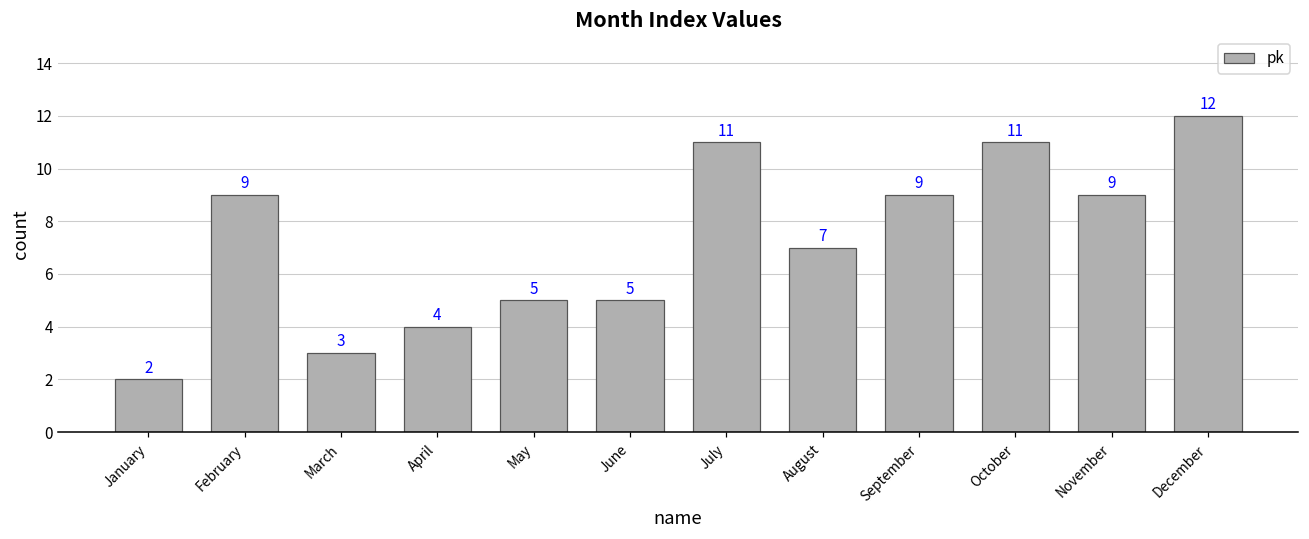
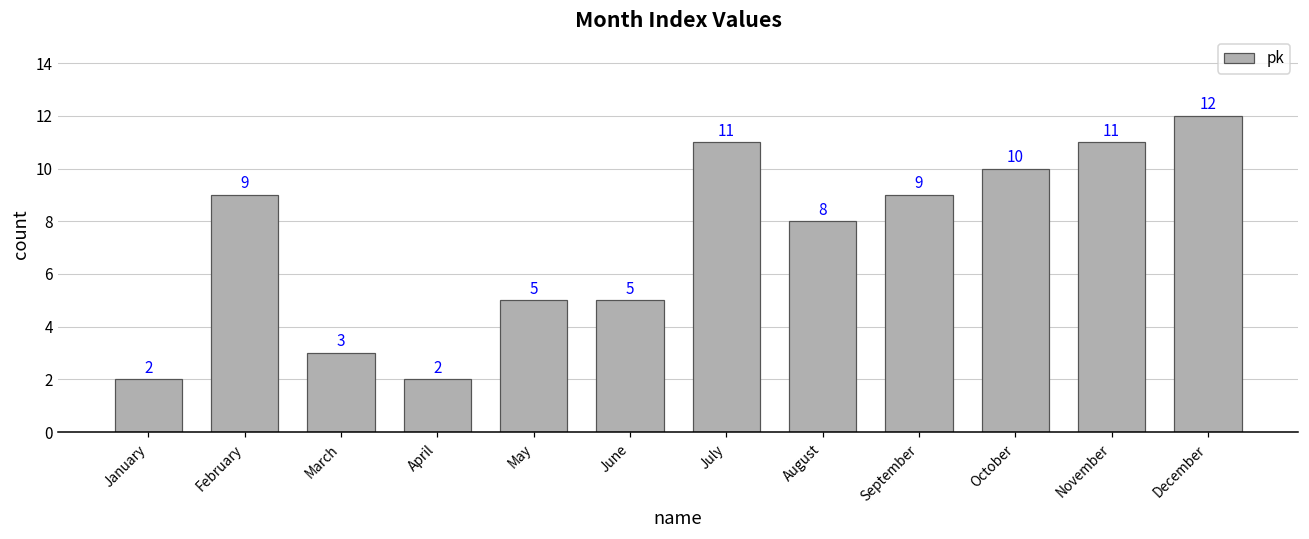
April: 4 -> 2
August: 7 -> 8
October: 11 -> 10
November: 9 -> 11
